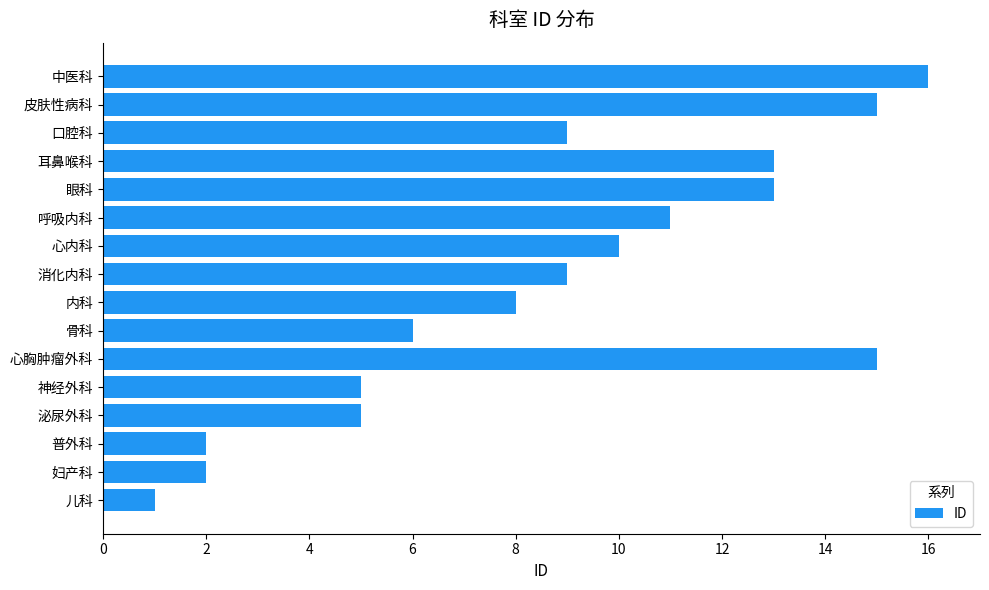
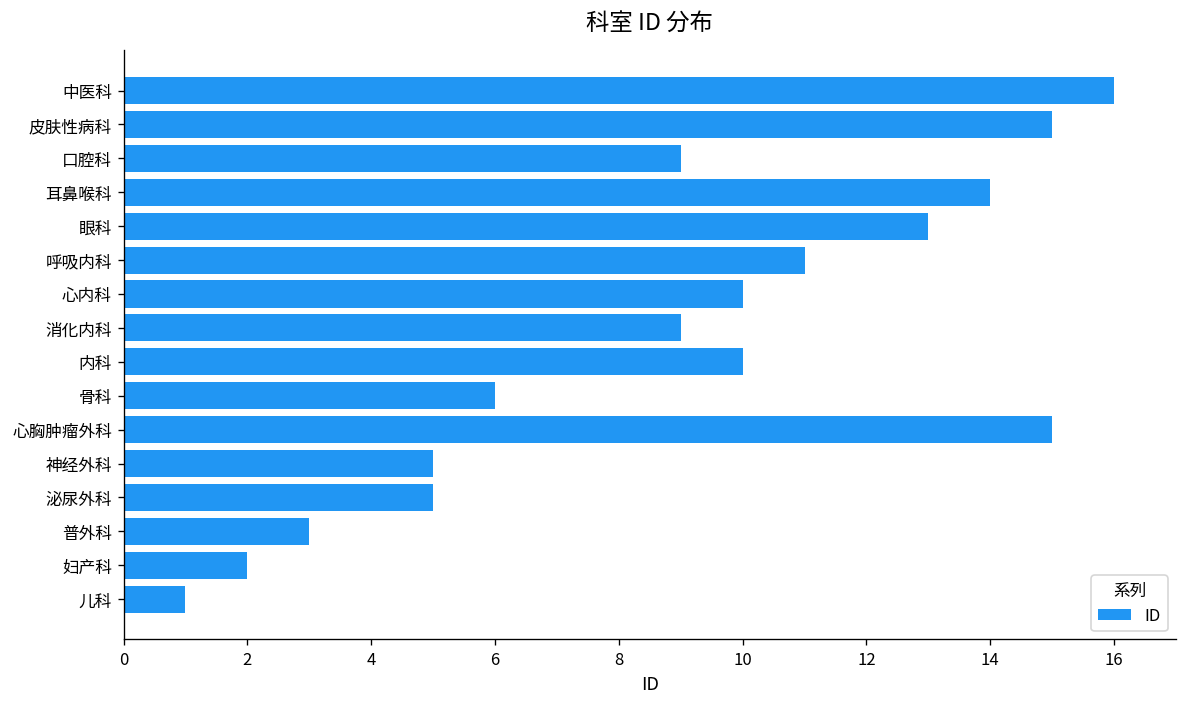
耳鼻喉科: 13 -> 14
内科: 8 -> 10
普外科: 2 -> 3
